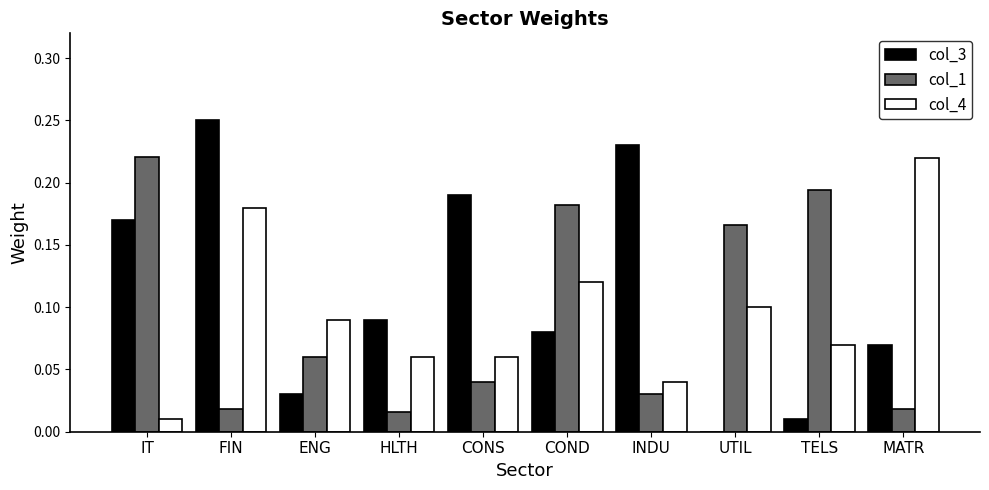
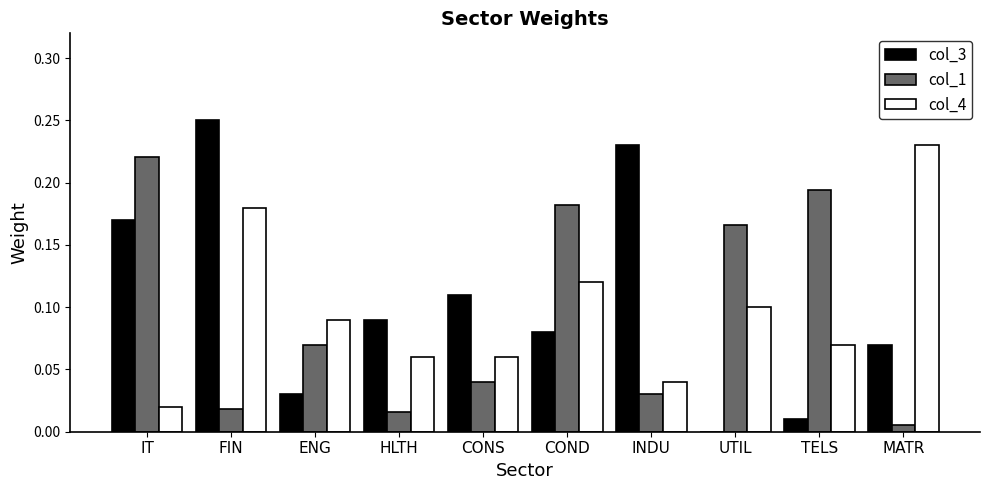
col_4, IT: 0.01 -> 0.02
col_1, ENG: 0.06 -> 0.07
col_3, CONS: 0.19 -> 0.11
col_1, MATR: 0.018 -> 0.005
col_4, MATR: 0.22 -> 0.23
